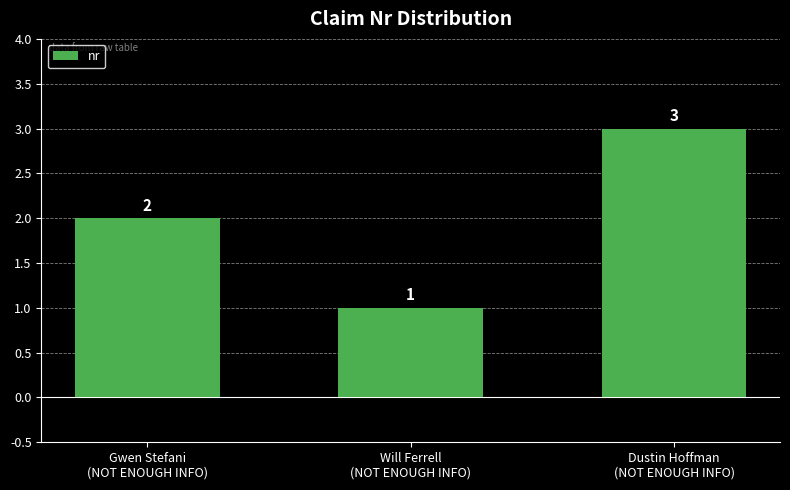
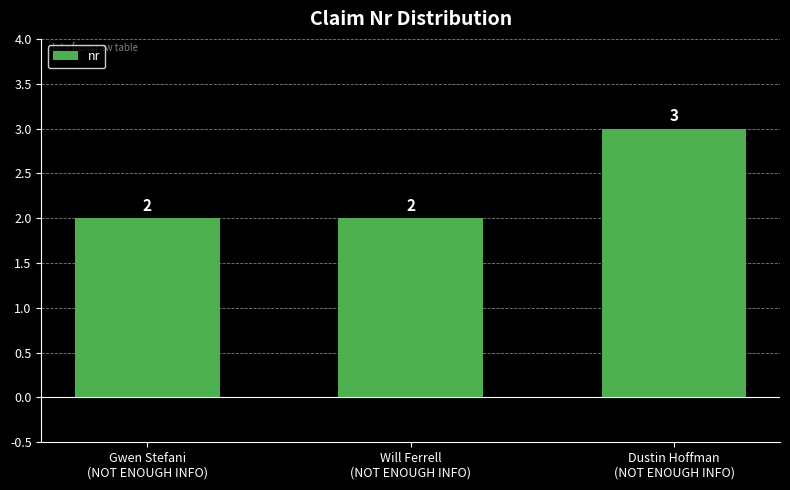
Will Ferrell (NOT ENOUGH INFO): 1 -> 2
